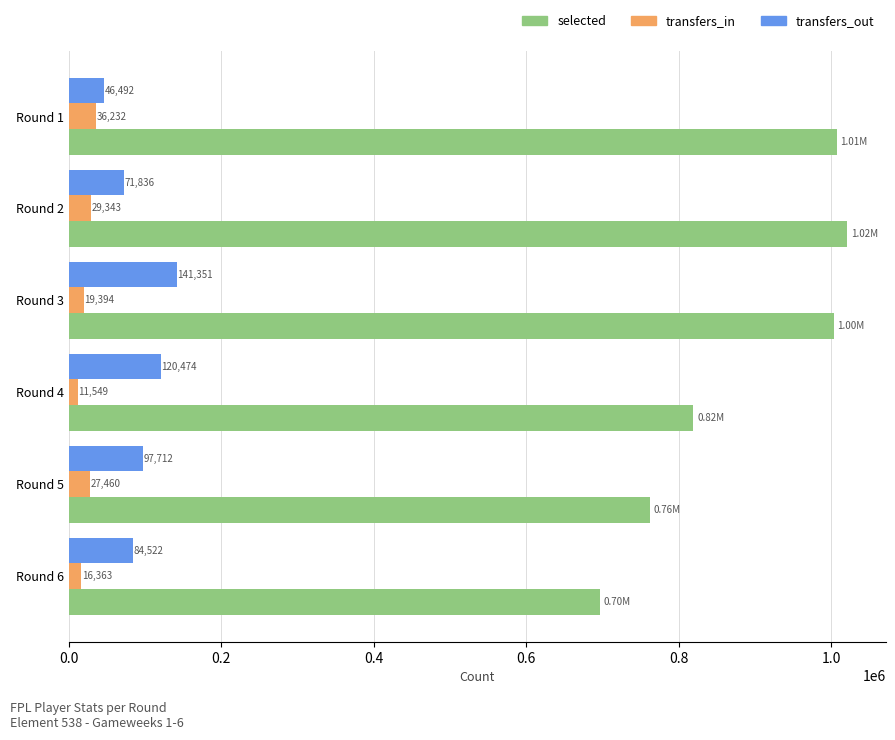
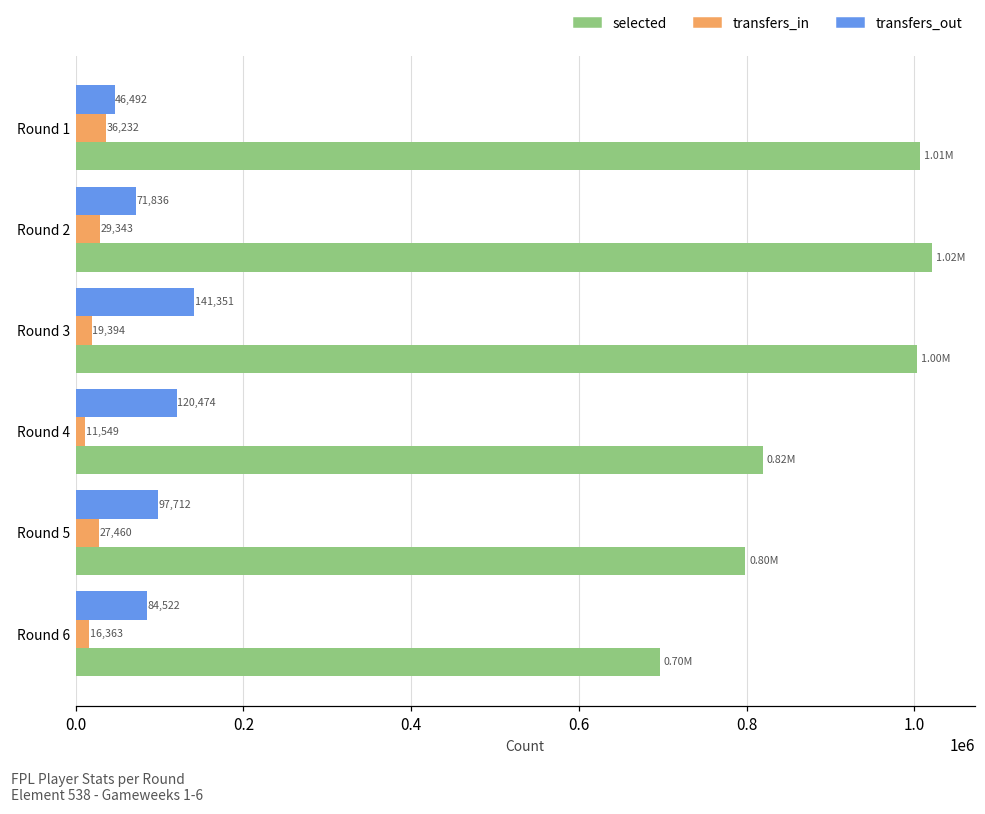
selected, Round 5: 0.76M -> 0.80M
